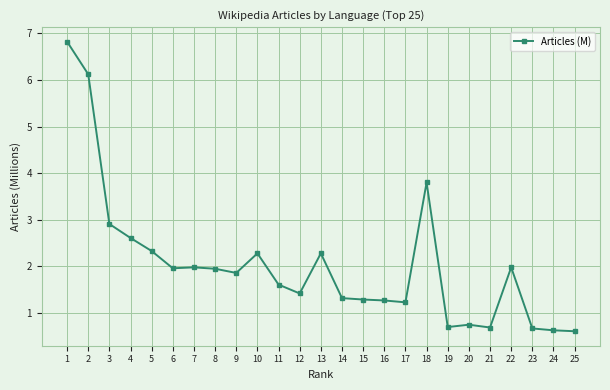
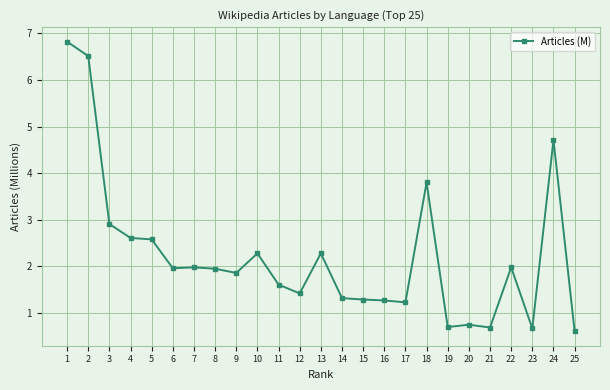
2: 6.1 -> 6.5
5: 2.3 -> 2.6
24: 0.6 -> 4.7
